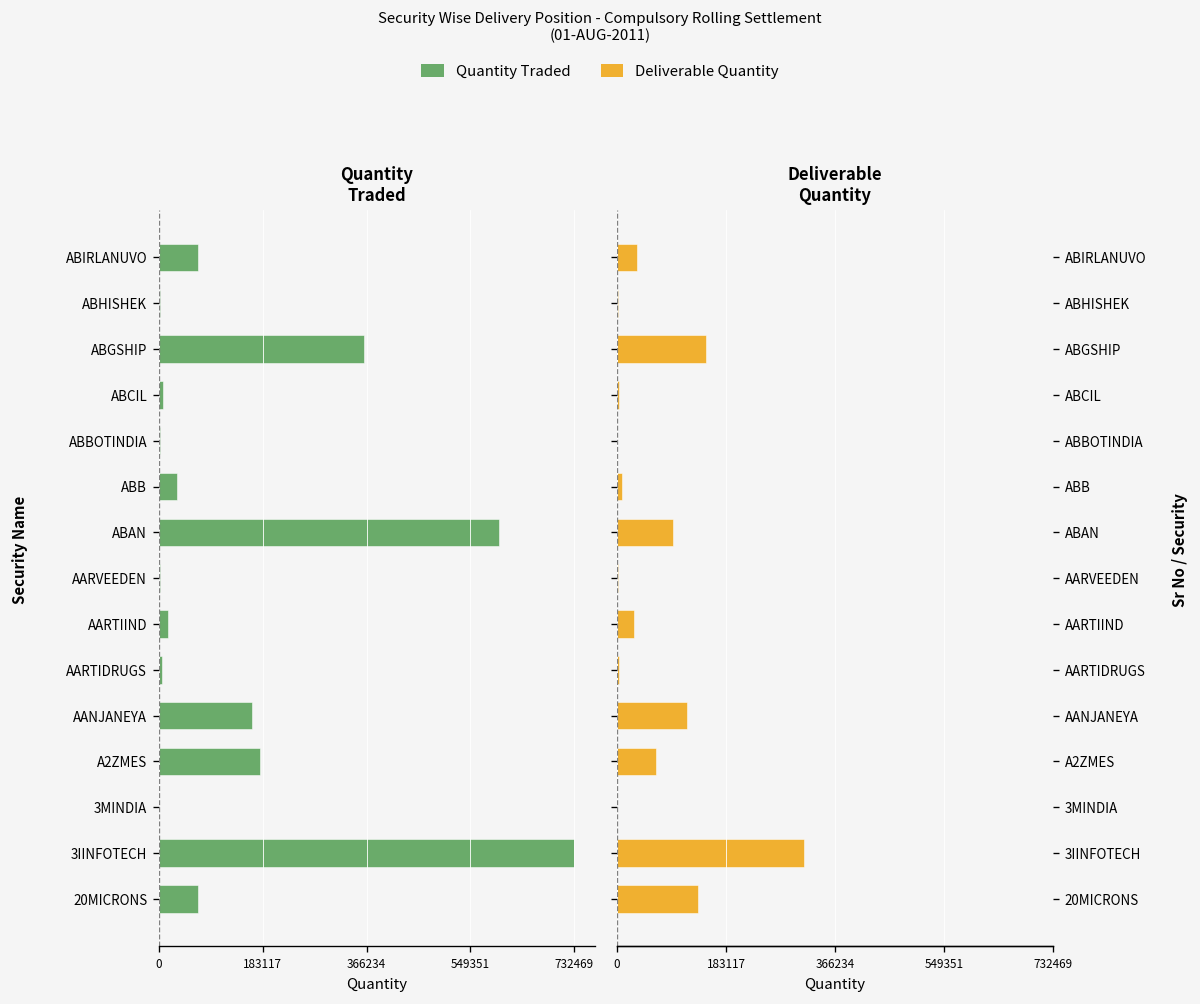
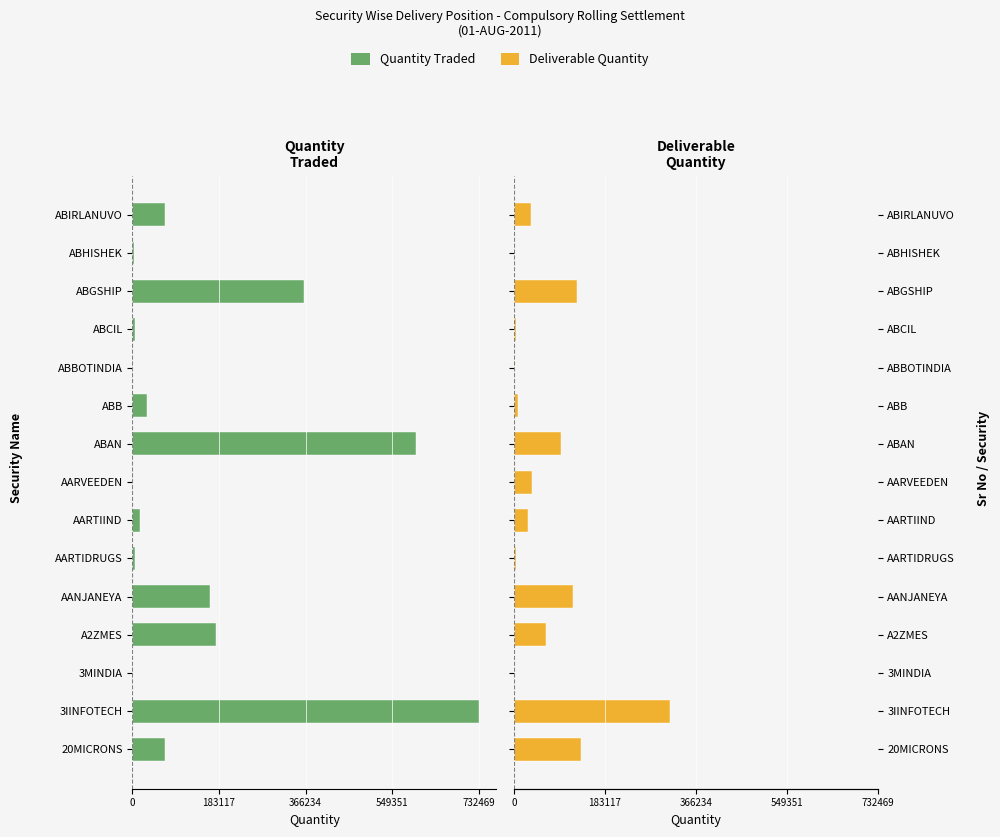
Deliverable Quantity, ABGSHIP: 150000 -> 130000
Deliverable Quantity, AARVEEDEN: 0 -> 40000
